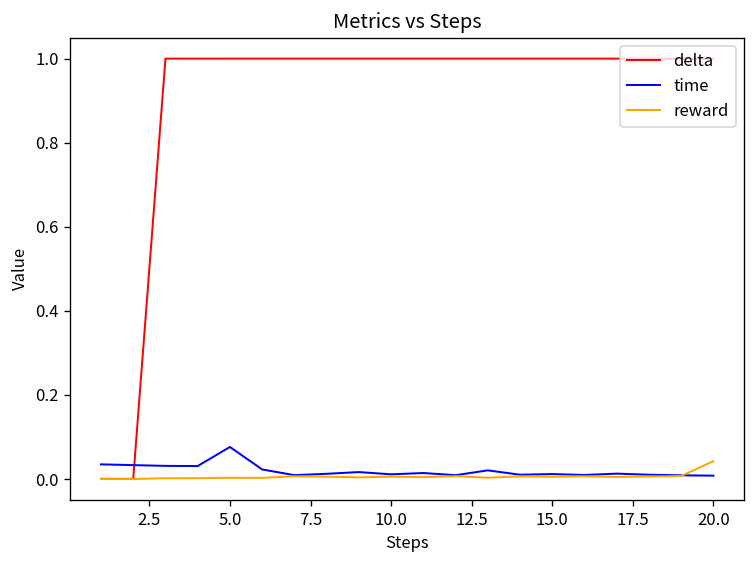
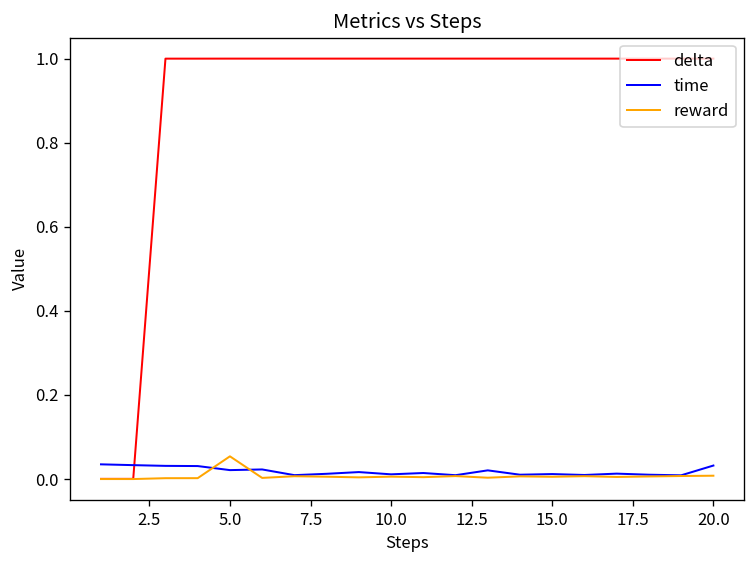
time, 5.0: 0.08 -> 0.02
reward, 5.0: 0.00 -> 0.05
time, 20.0: 0.01 -> 0.03
reward, 20.0: 0.04 -> 0.01
